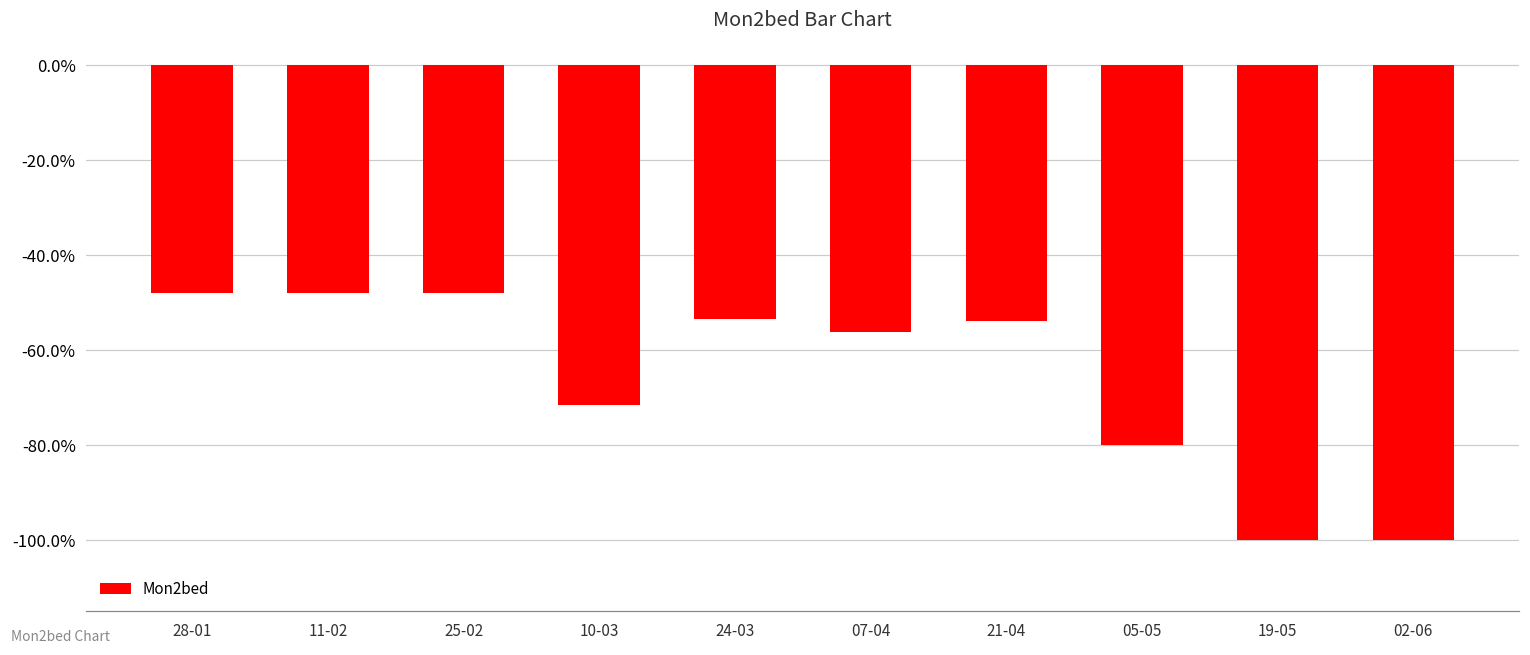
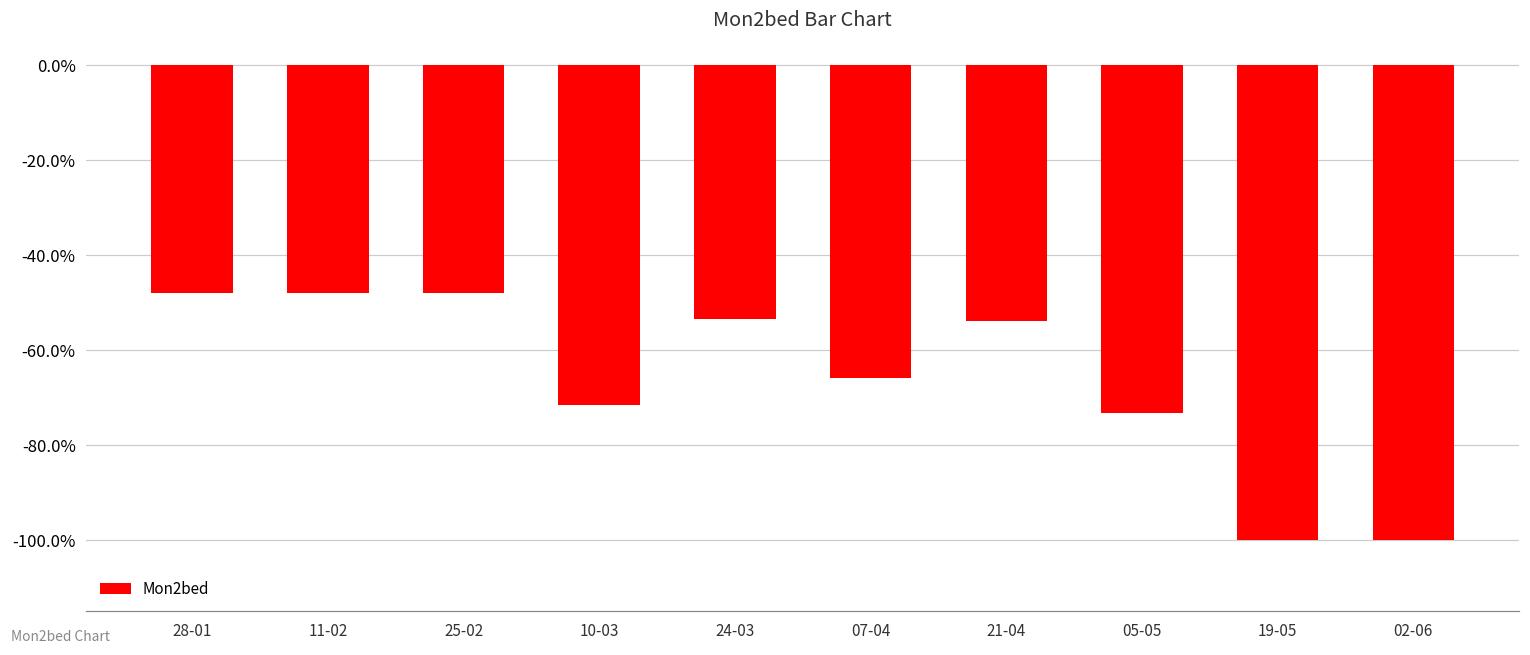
07-04: -56% -> -66%
05-05: -80% -> -73%
